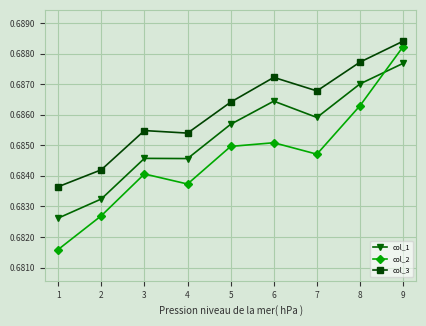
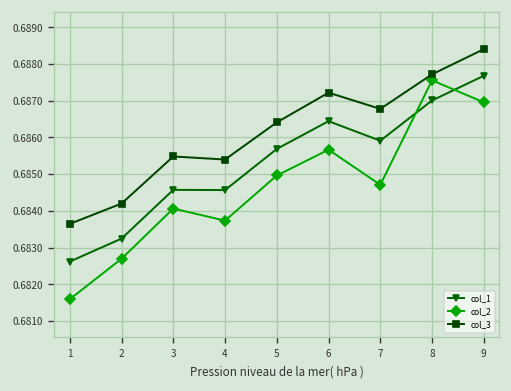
col_2, 6: 0.6851 -> 0.6857
col_2, 8: 0.6863 -> 0.6876
col_2, 9: 0.6882 -> 0.6870
